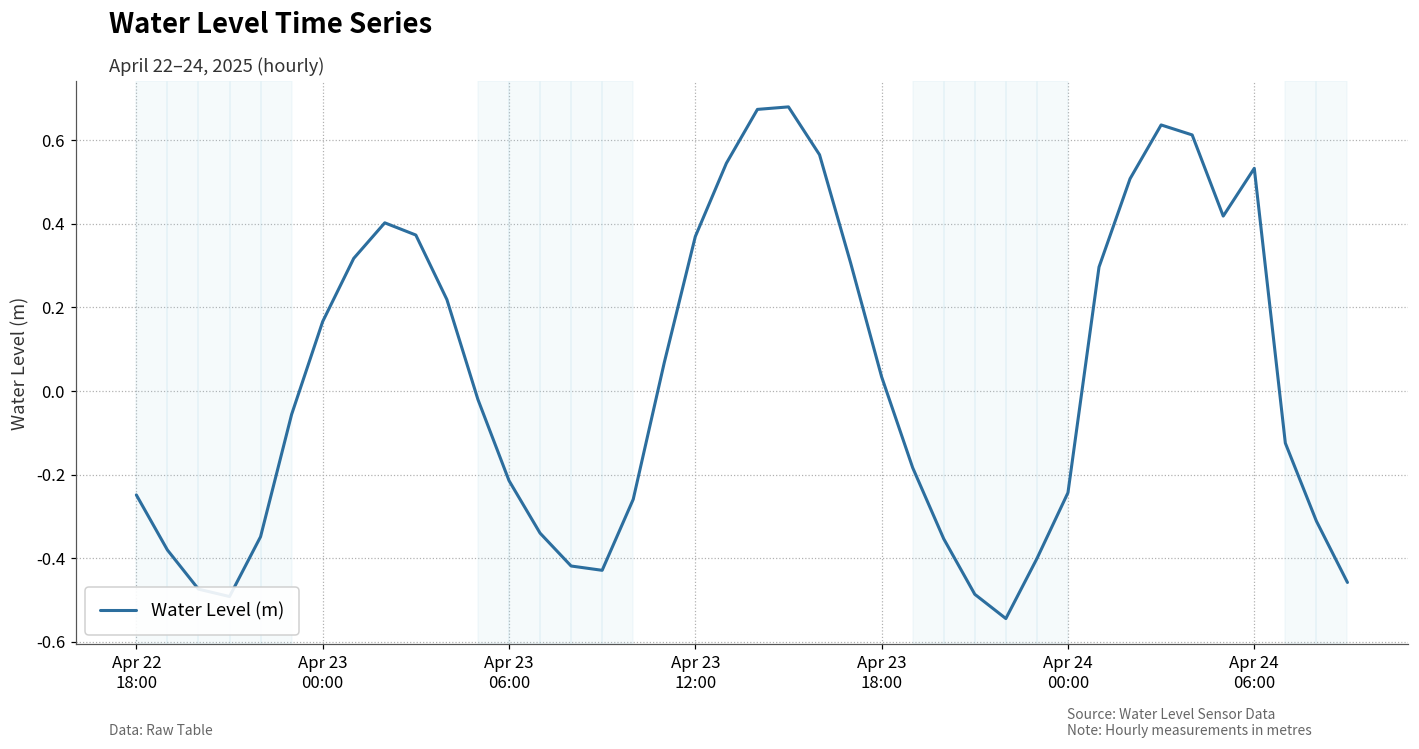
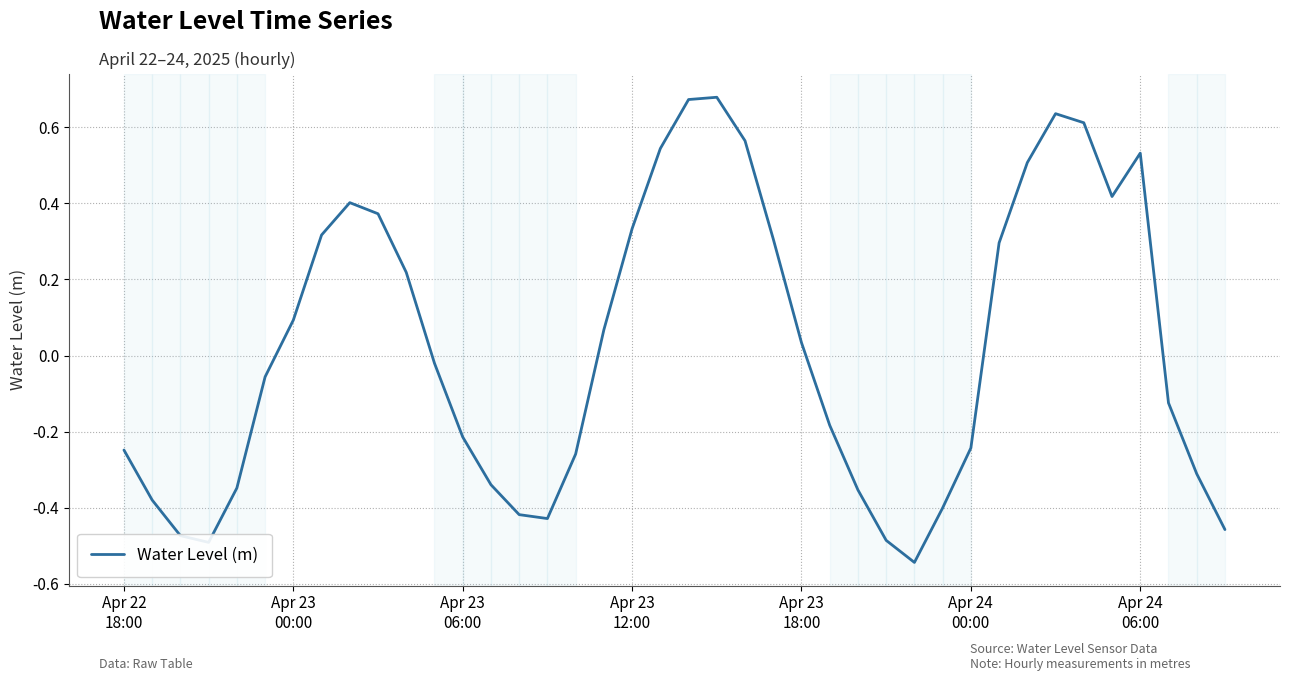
Apr 23 00:00: 0.17 -> 0.09
Apr 23 12:00: 0.37 -> 0.33
